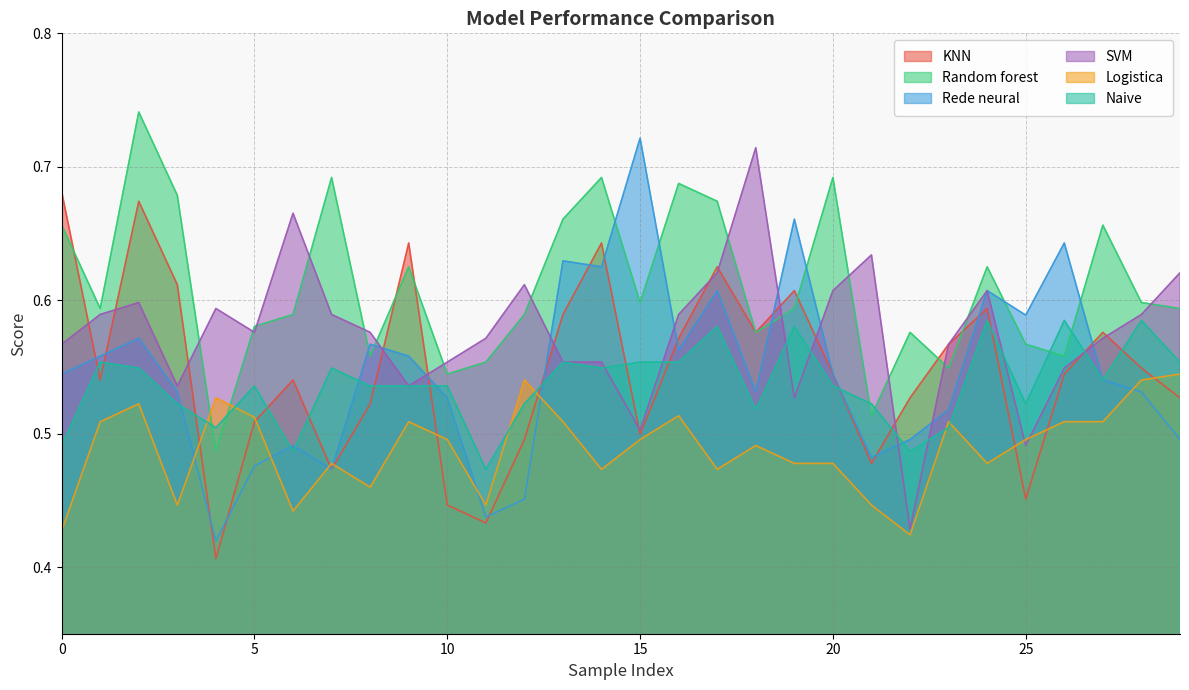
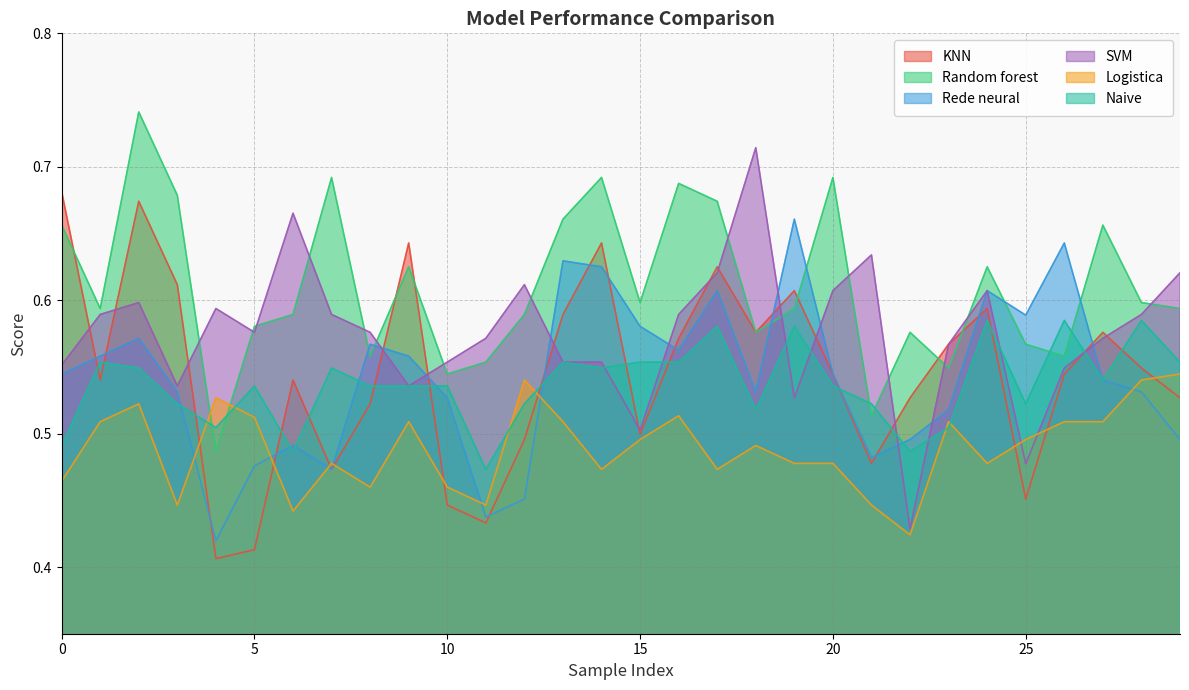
SVM, 0: 0.567 -> 0.551
Logistica, 0: 0.427 -> 0.464
KNN, 5: 0.509 -> 0.413
Logistica, 10: 0.496 -> 0.460
Rede neural, 15: 0.721 -> 0.580
SVM, 25: 0.491 -> 0.477
